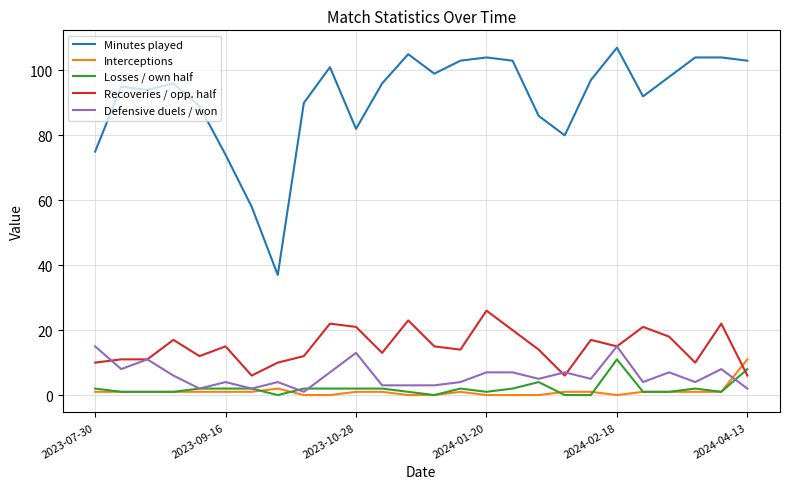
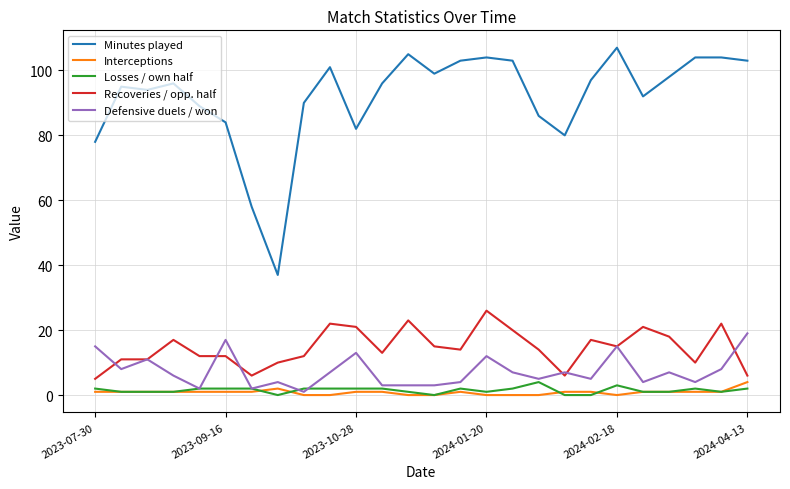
Minutes played, 2023-07-30: 75 -> 78
Recoveries / opp. half, 2023-07-30: 10 -> 5
Minutes played, 2023-09-16: 74 -> 84
Recoveries / opp. half, 2023-09-16: 15 -> 12
Defensive duels / won, 2023-09-16: 4 -> 17
Defensive duels / won, 2024-01-20: 7 -> 12
Losses / own half, 2024-02-18: 11 -> 3
Interceptions, 2024-04-13: 11 -> 4
Losses / own half, 2024-04-13: 8 -> 2
Defensive duels / won, 2024-04-13: 2 -> 19
